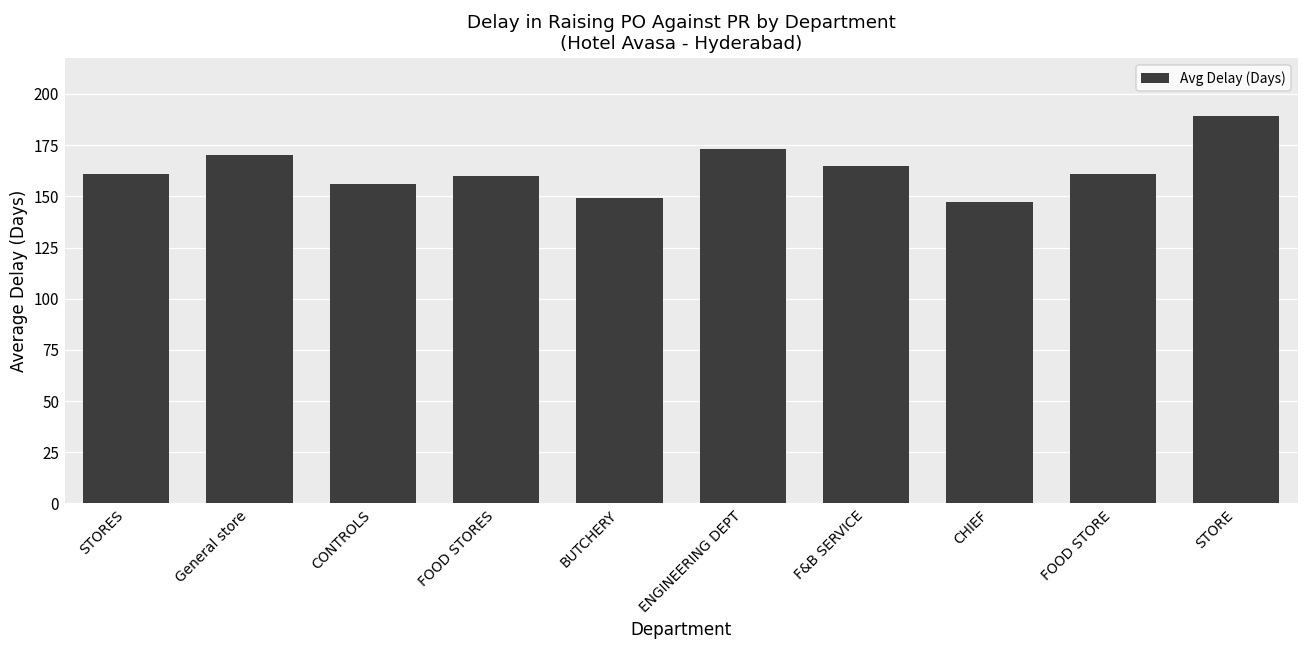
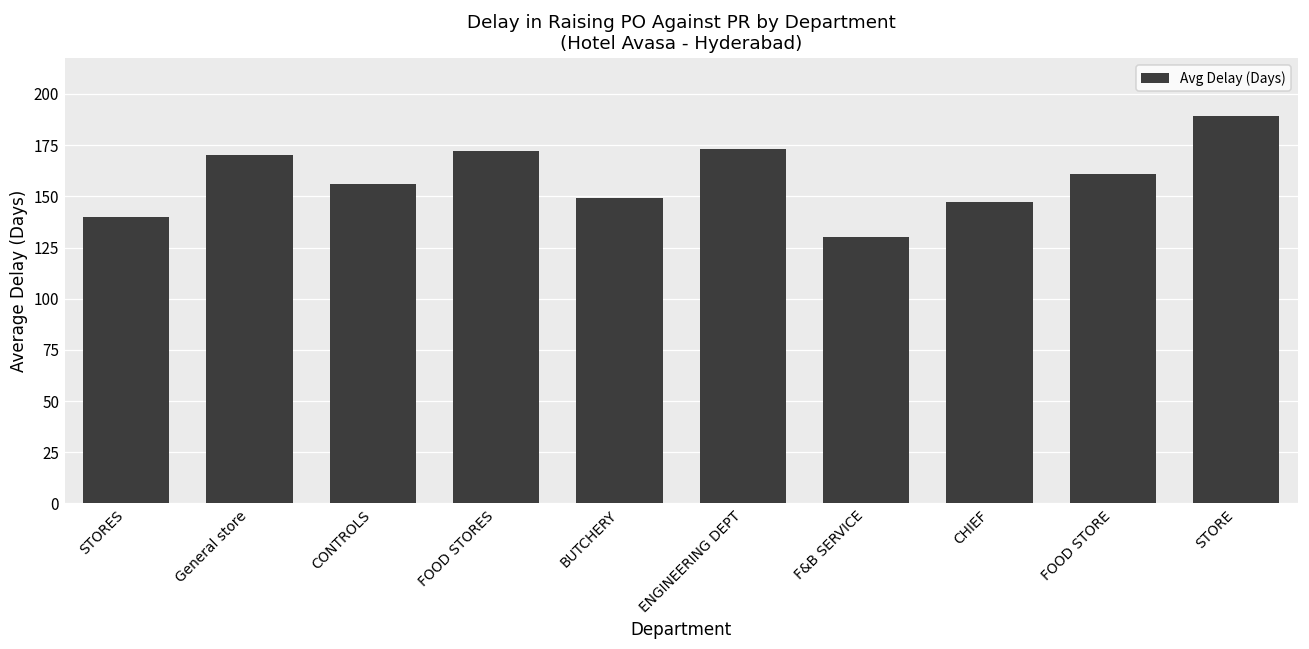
STORES: 161 -> 140
FOOD STORES: 160 -> 172
F&B SERVICE: 165 -> 130
